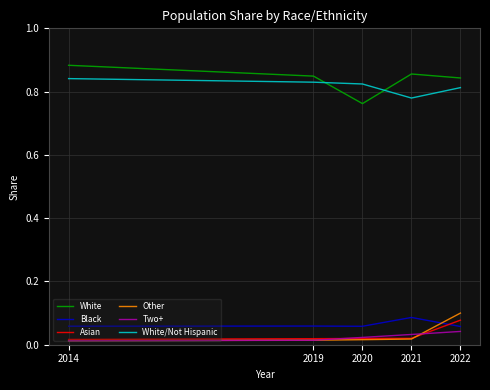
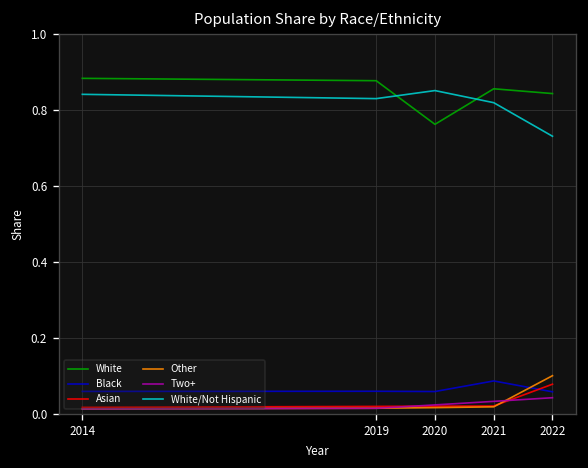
White, 2019: 0.85 -> 0.88
White/Not Hispanic, 2020: 0.82 -> 0.85
White/Not Hispanic, 2021: 0.78 -> 0.82
White/Not Hispanic, 2022: 0.81 -> 0.73
